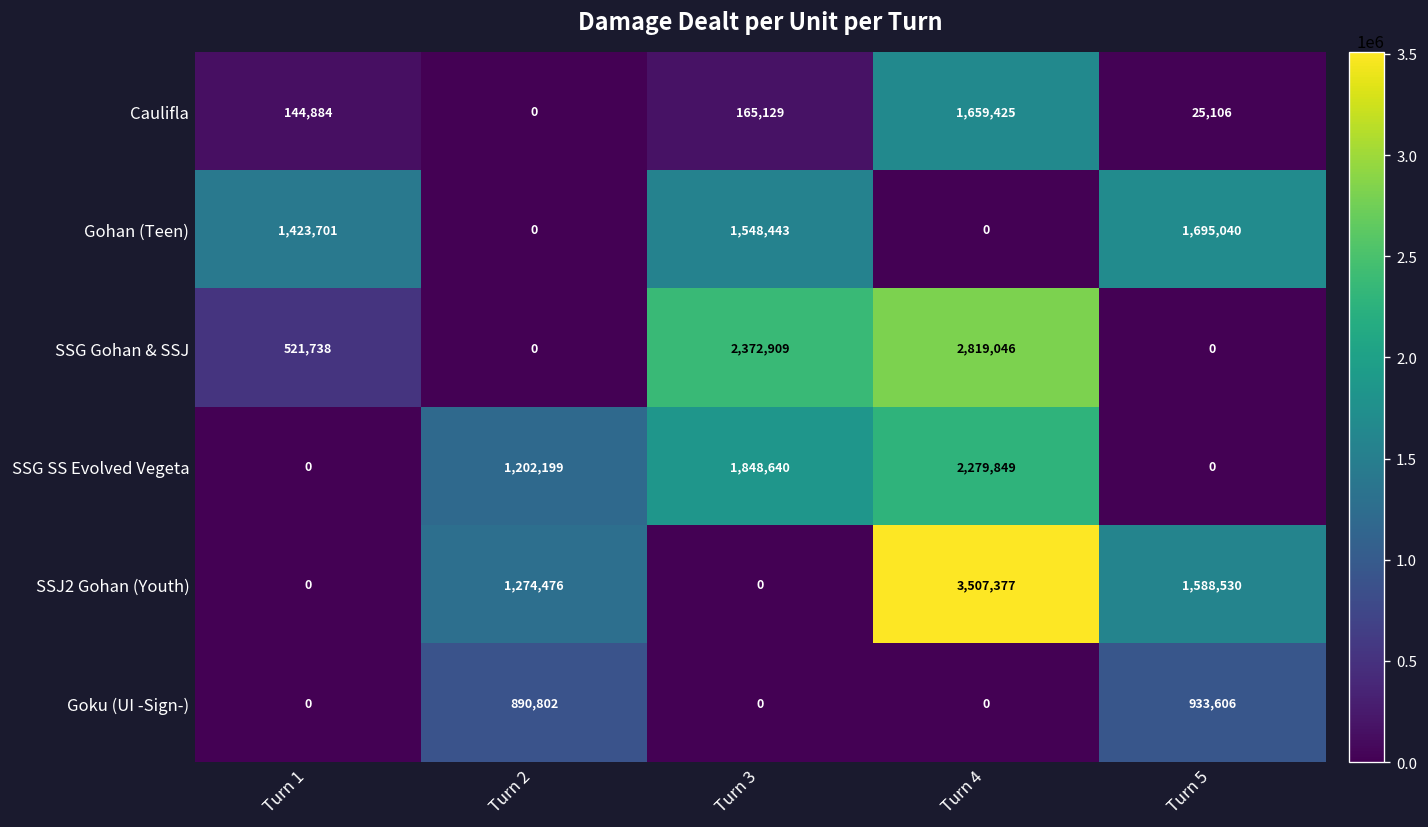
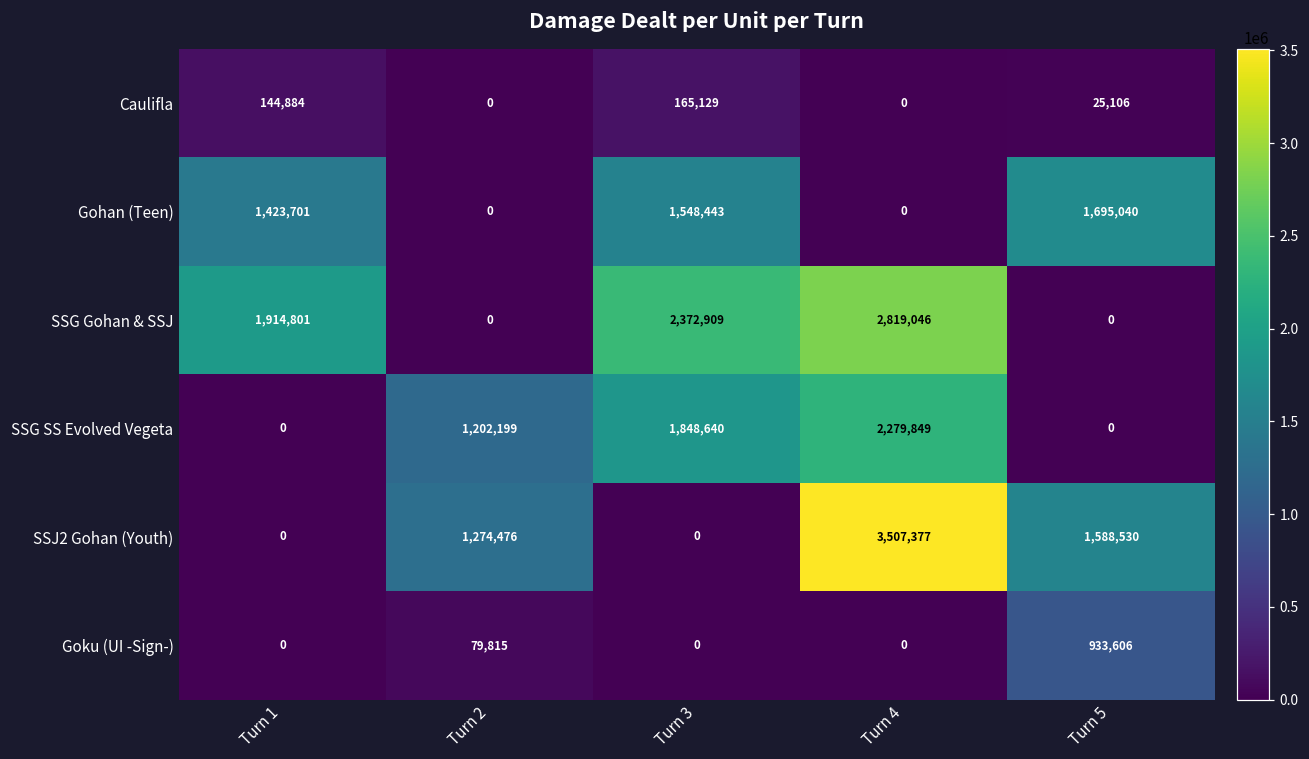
Caulifla, Turn 4: 1,659,425 -> 0
SSG Gohan & SSJ, Turn 1: 521,738 -> 1,914,801
Goku (UI -Sign-), Turn 2: 890,802 -> 79,815
